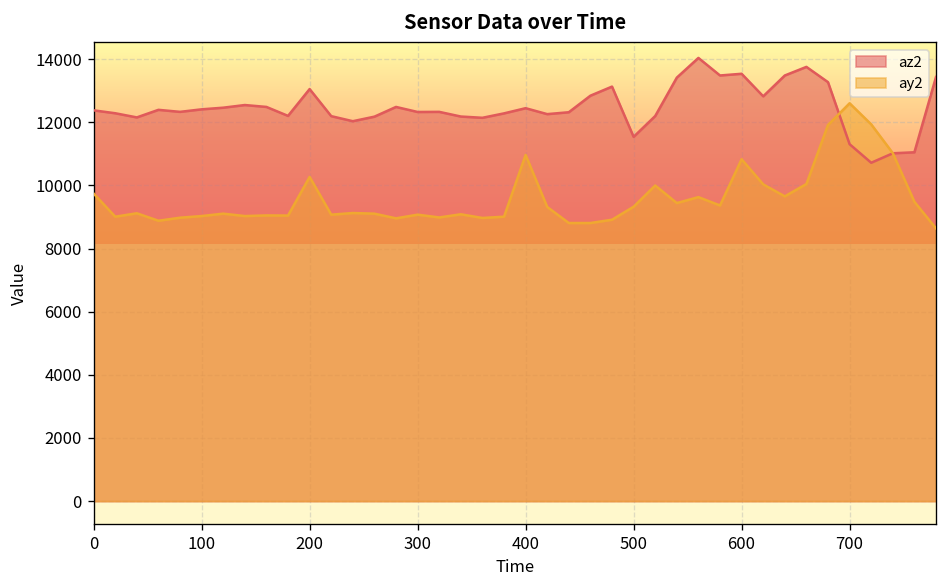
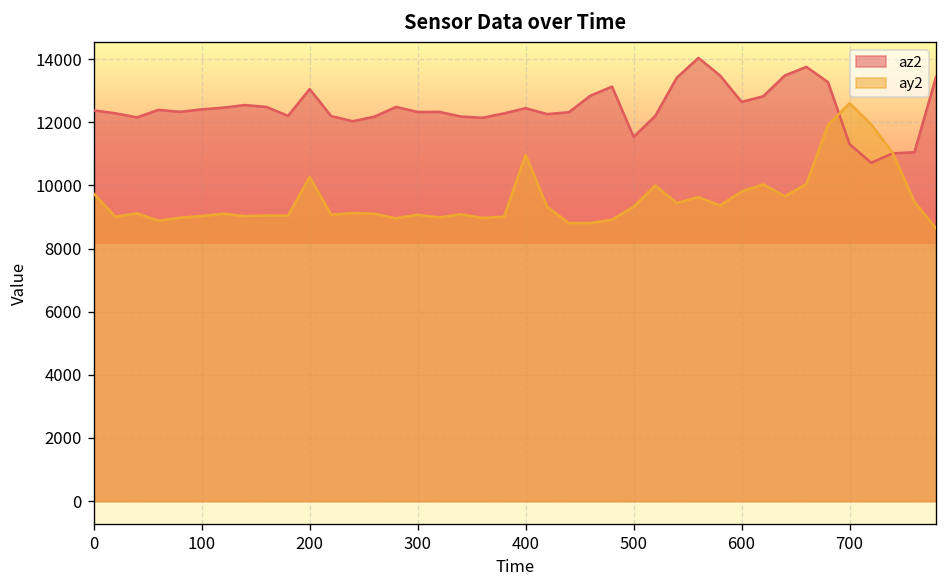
az2, 600: 13500 -> 12600
ay2, 600: 10800 -> 9800
